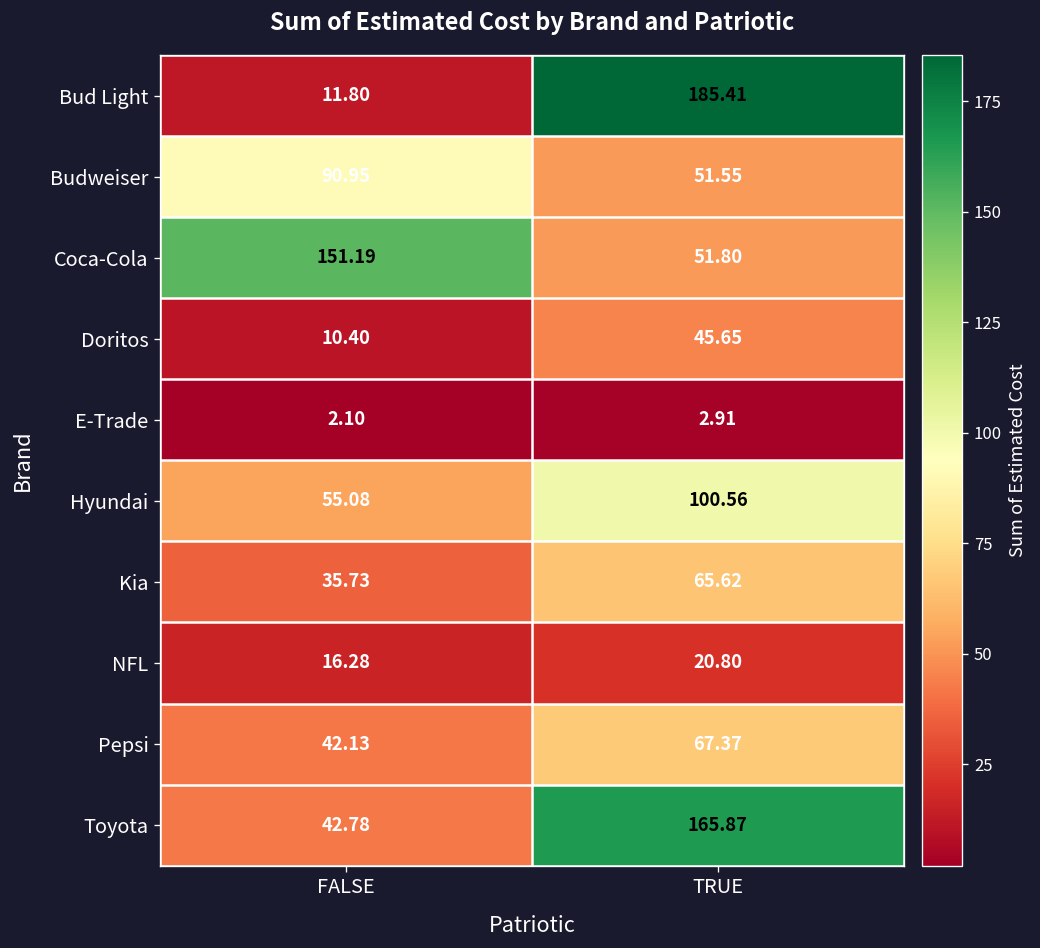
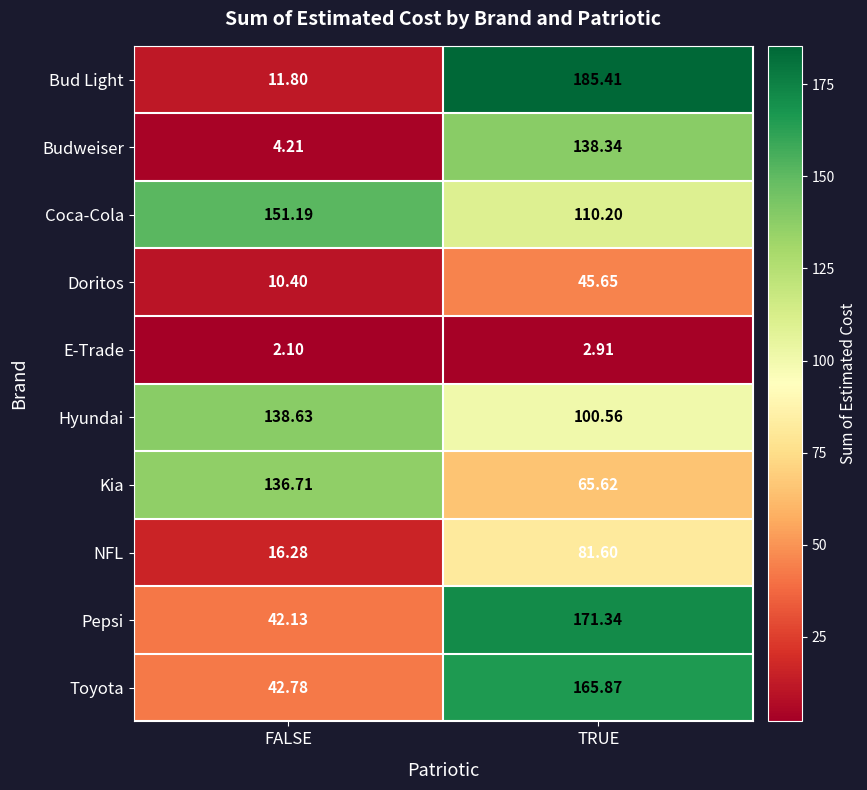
Budweiser, FALSE: 90.95 -> 4.21
Budweiser, TRUE: 51.55 -> 138.34
Coca-Cola, TRUE: 51.80 -> 110.20
Hyundai, FALSE: 55.08 -> 138.63
Kia, FALSE: 35.73 -> 136.71
NFL, TRUE: 20.80 -> 81.60
Pepsi, TRUE: 67.37 -> 171.34
